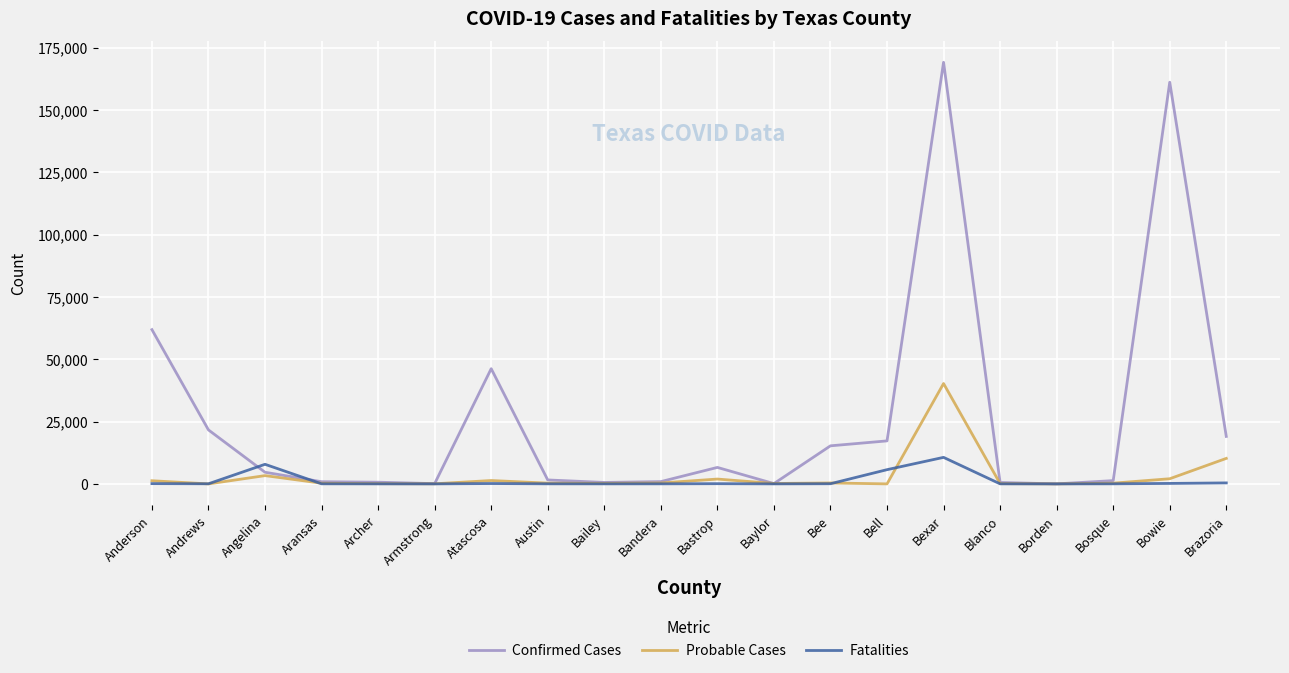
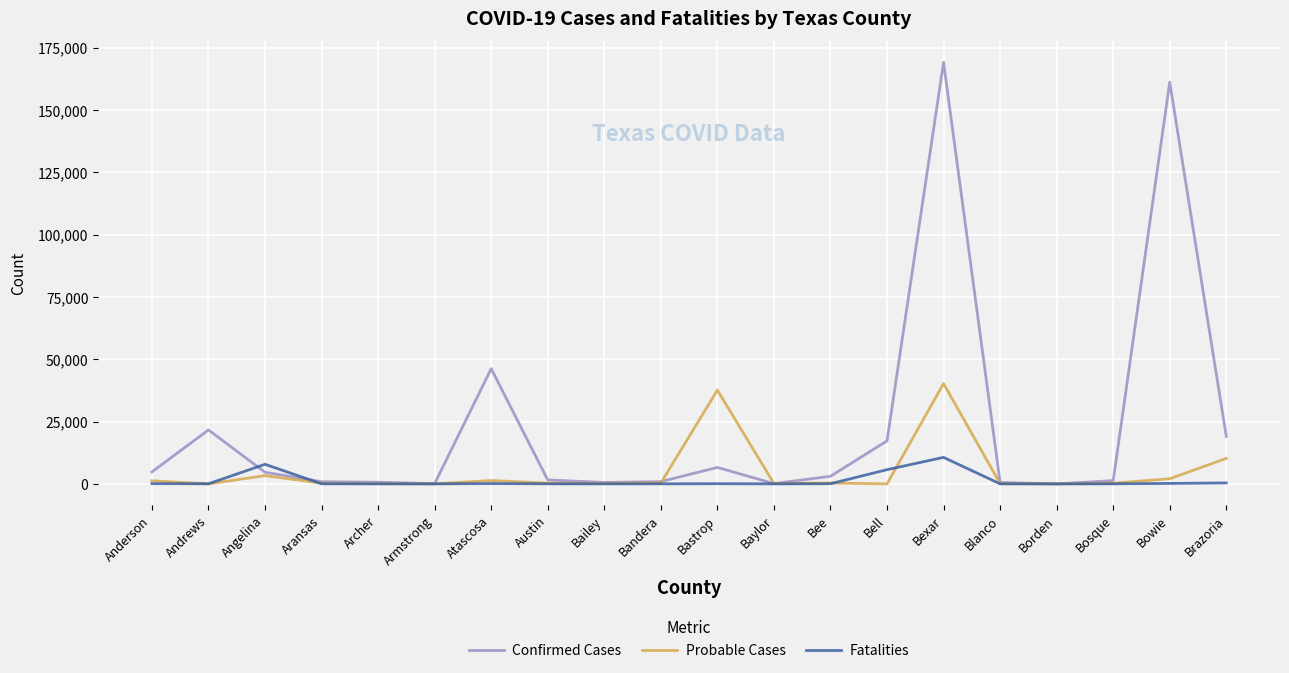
Confirmed Cases, Anderson: 62,000 -> 5,000
Probable Cases, Bastrop: 2,000 -> 38,000
Confirmed Cases, Bee: 15,000 -> 3,000
